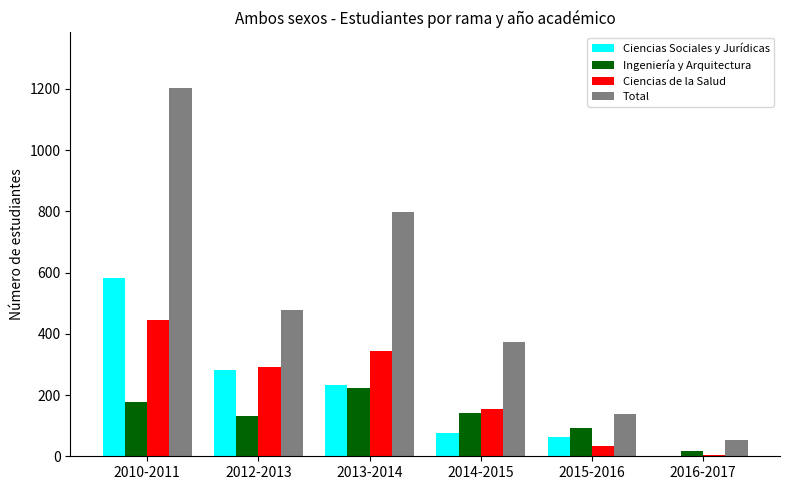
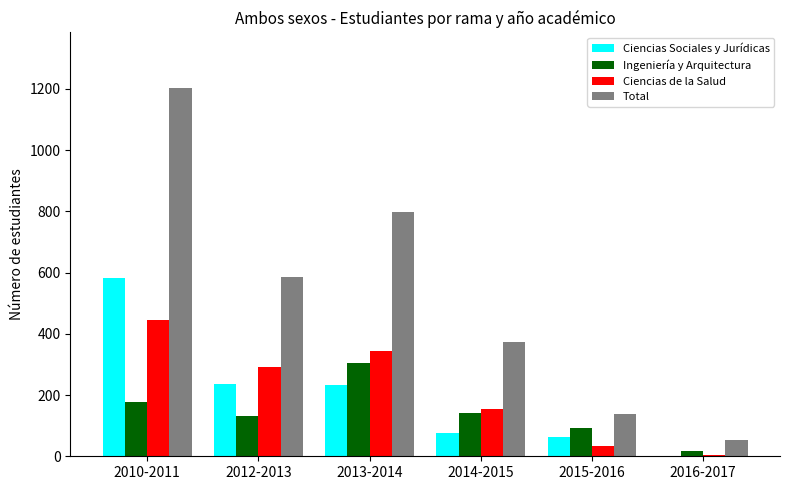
Ciencias Sociales y Jurídicas, 2012-2013: 280 -> 240
Total, 2012-2013: 480 -> 590
Ingeniería y Arquitectura, 2013-2014: 220 -> 310
